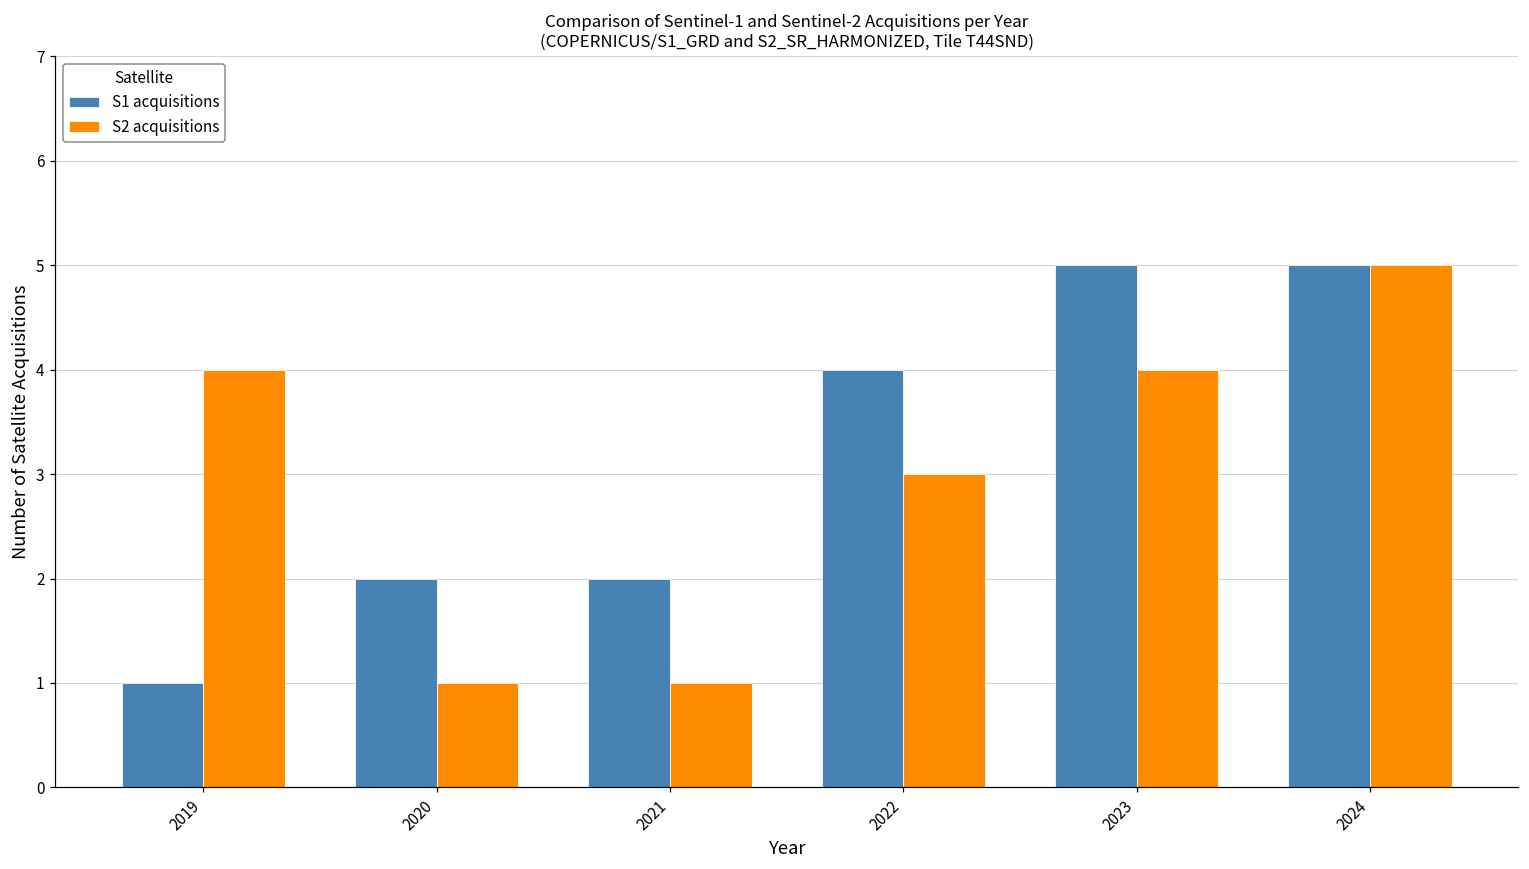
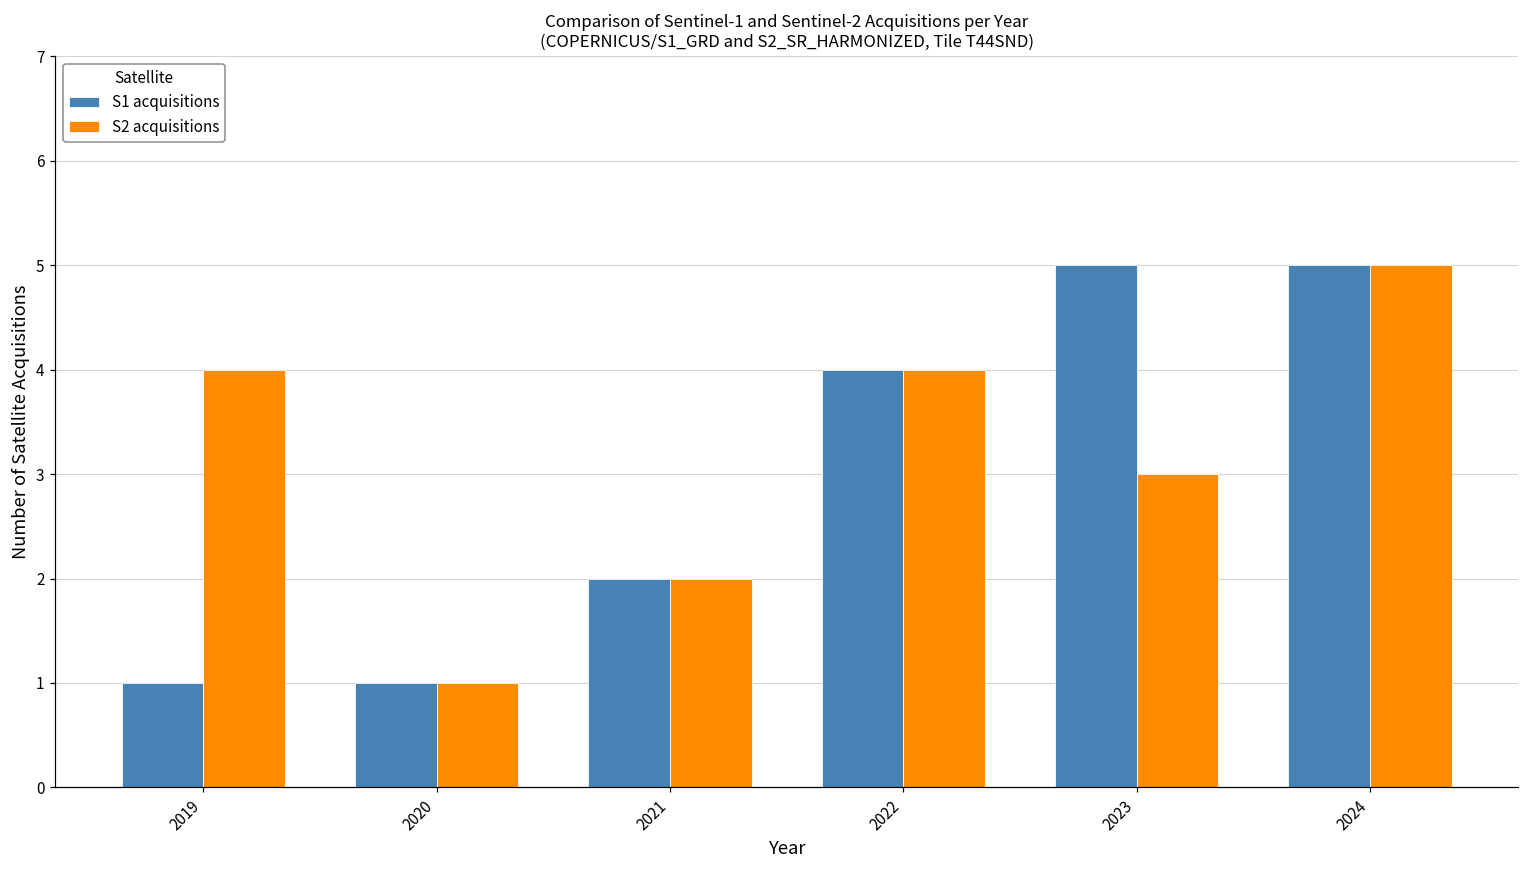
S1 acquisitions, 2020: 2 -> 1
S2 acquisitions, 2021: 1 -> 2
S2 acquisitions, 2022: 3 -> 4
S2 acquisitions, 2023: 4 -> 3
